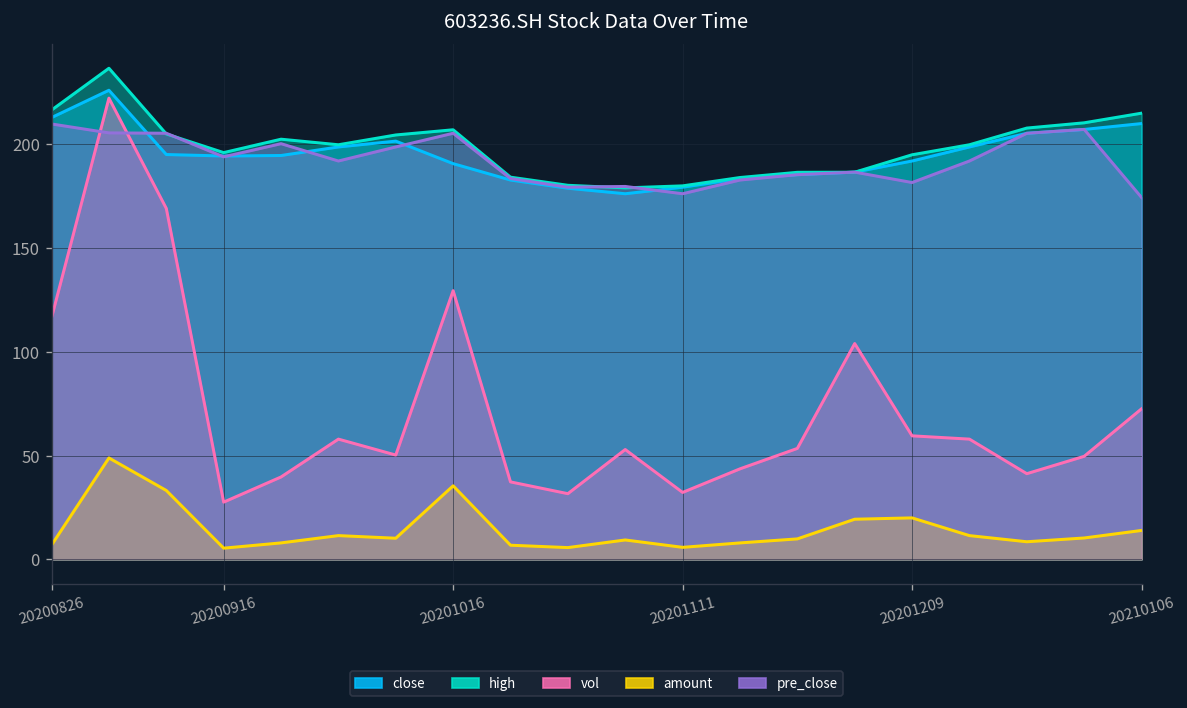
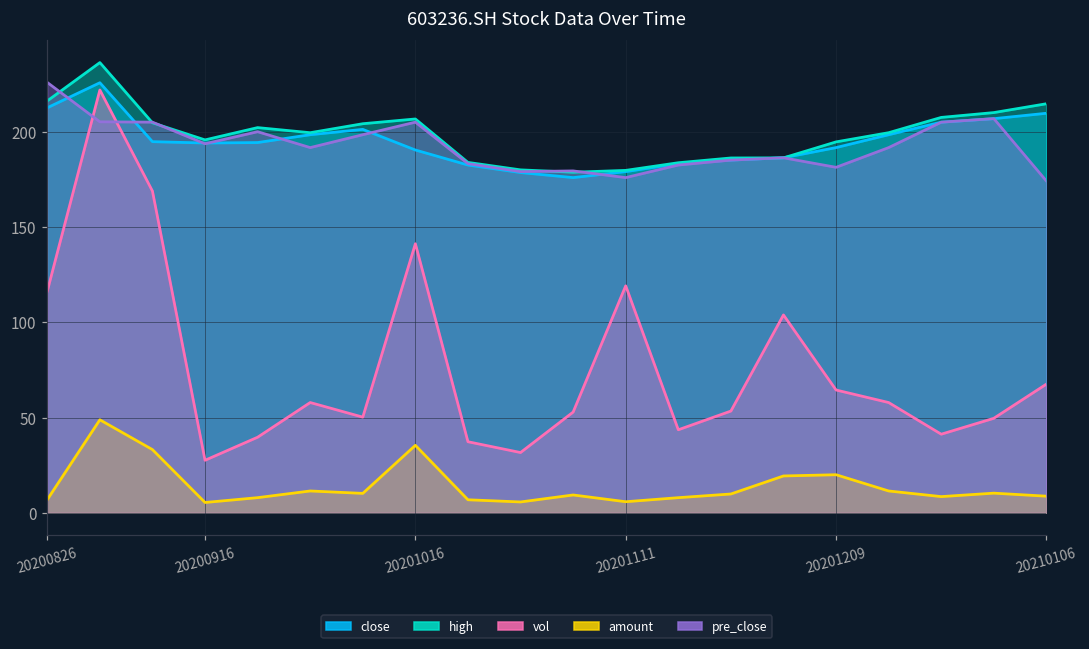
pre_close, 20200826: 210 -> 226
vol, 20201016: 129 -> 141
vol, 20201111: 32 -> 119
vol, 20201209: 59 -> 64
vol, 20210106: 73 -> 68
amount, 20210106: 14 -> 9
